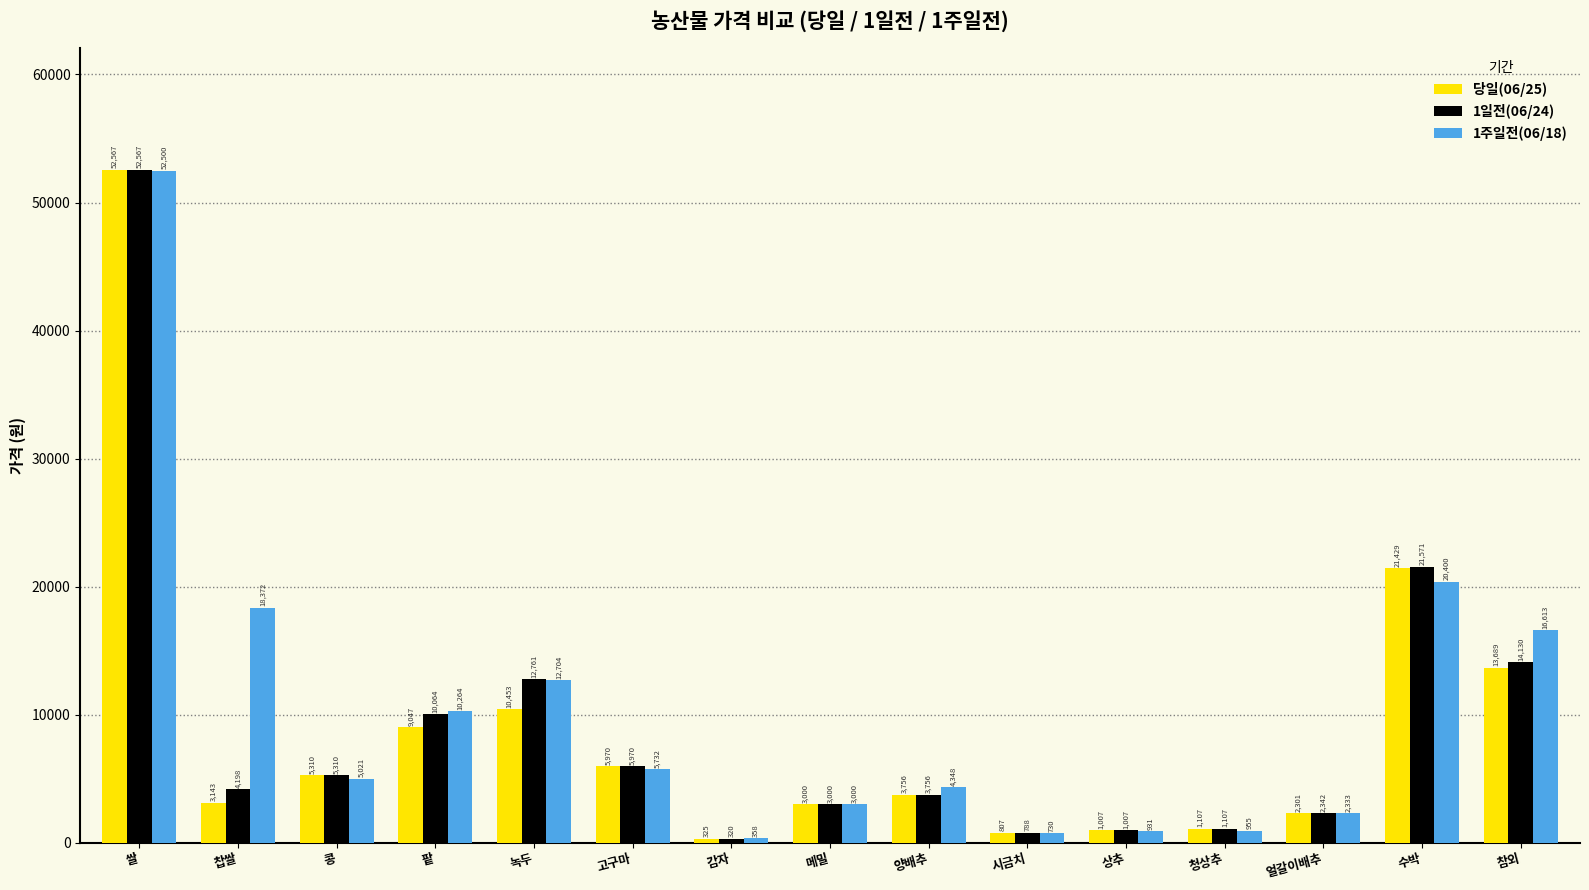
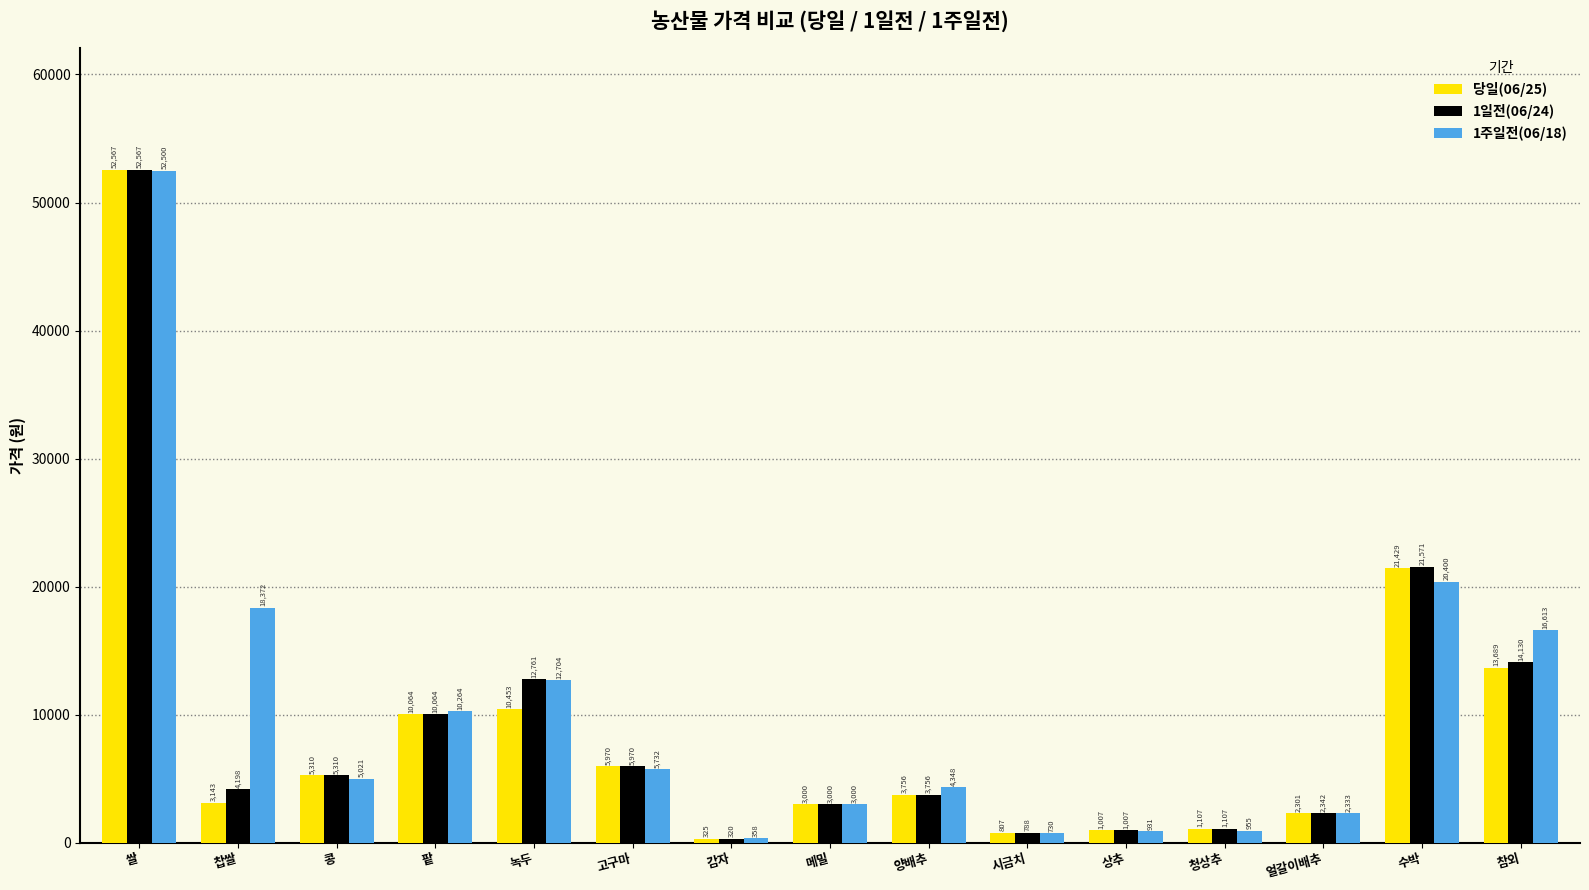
당일(06/25), 팥: 9,047 -> 10,064
